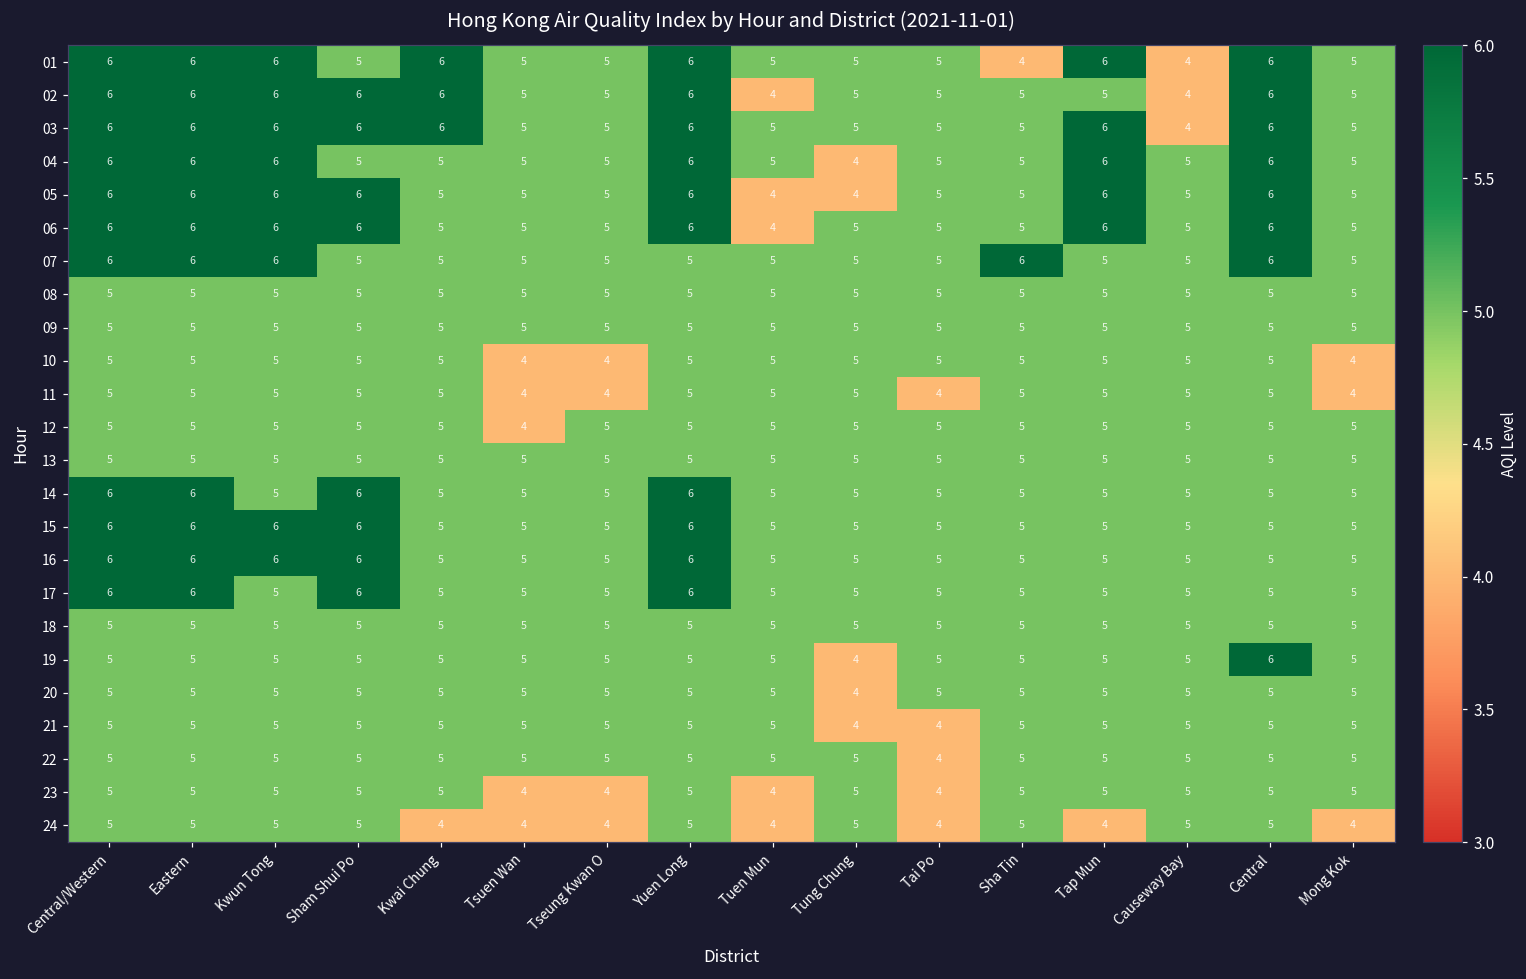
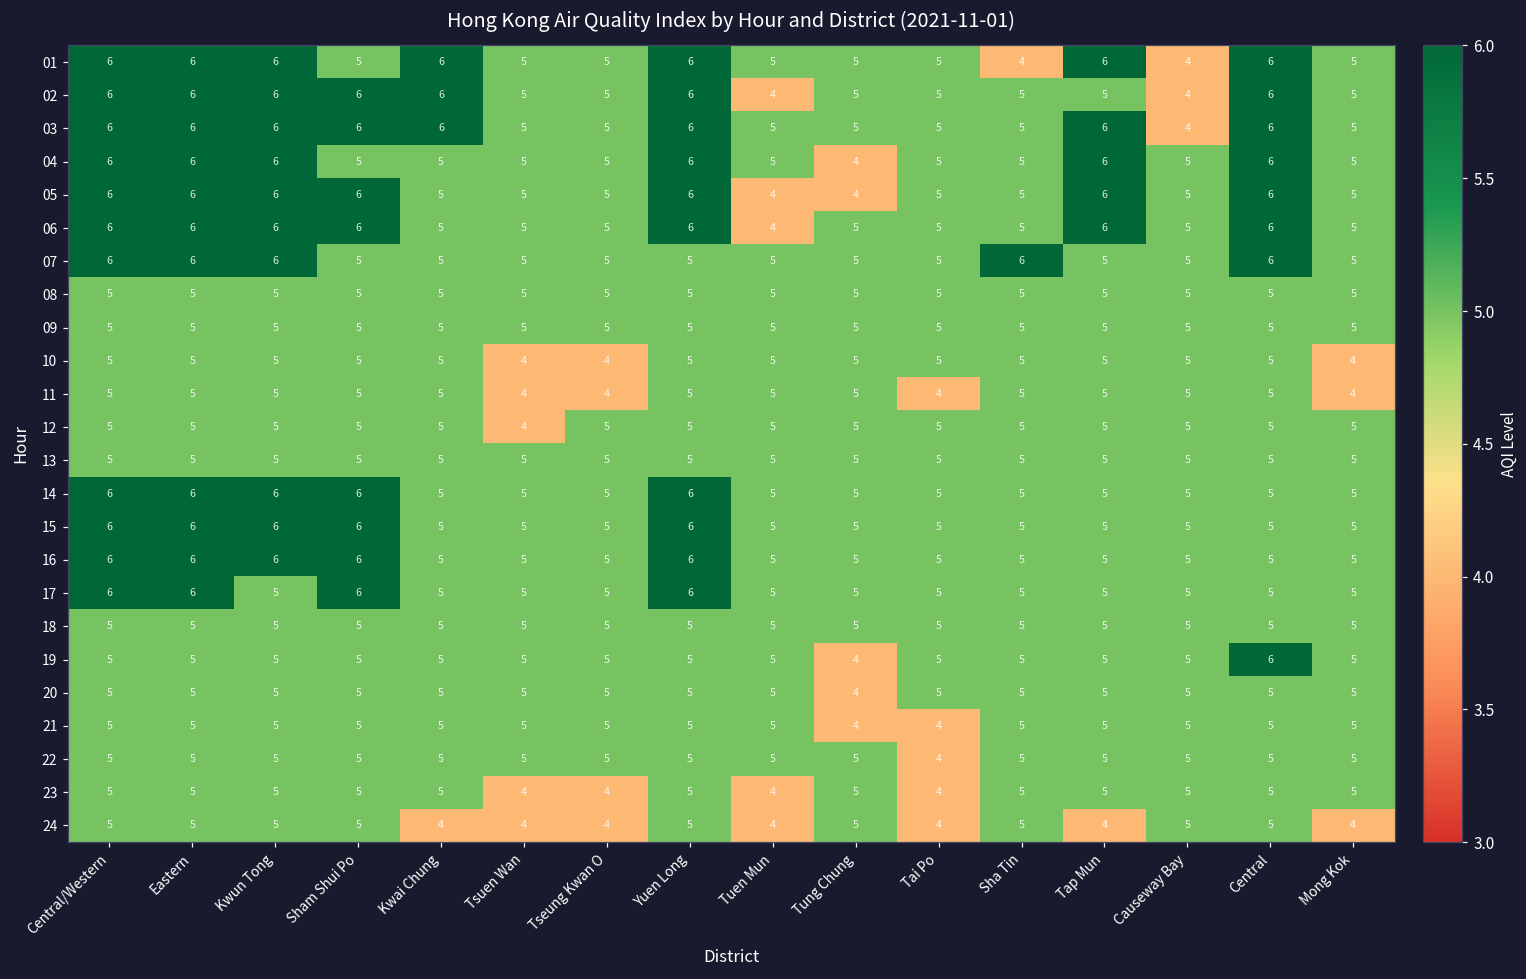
14, Kwun Tong: 5 -> 6
